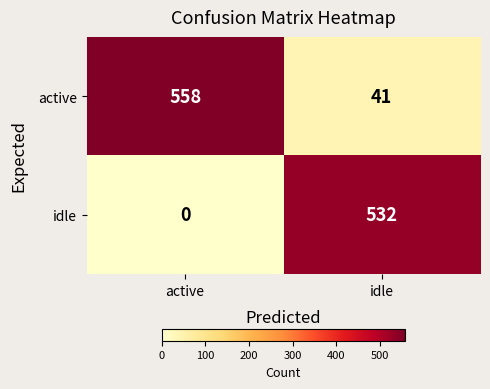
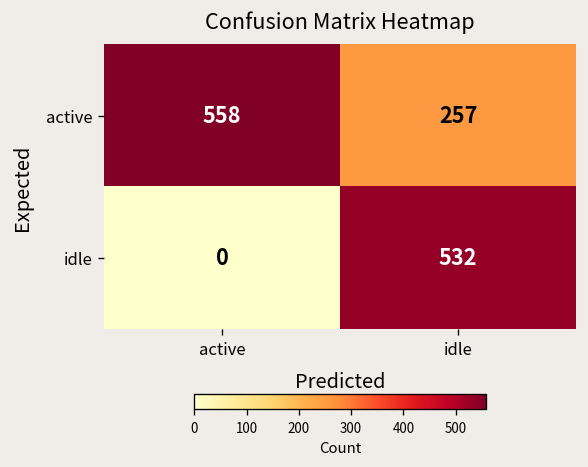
active, idle: 41 -> 257
